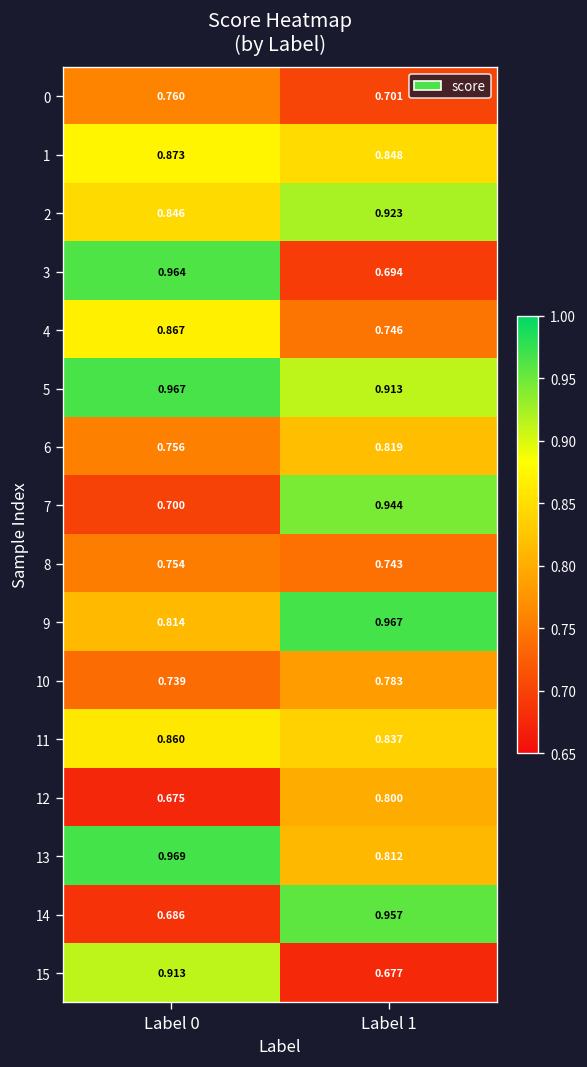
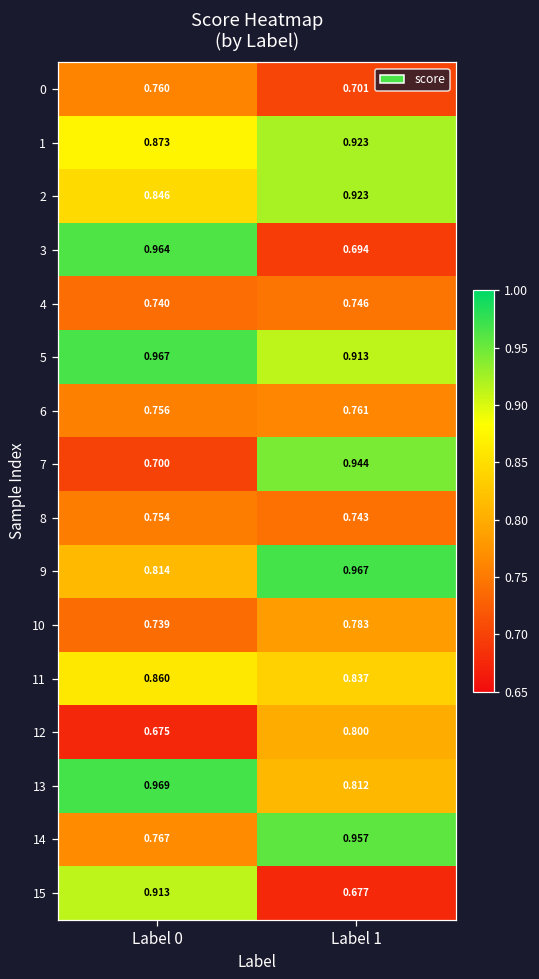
1, Label 1: 0.848 -> 0.923
4, Label 0: 0.867 -> 0.740
6, Label 1: 0.819 -> 0.761
14, Label 0: 0.686 -> 0.767
